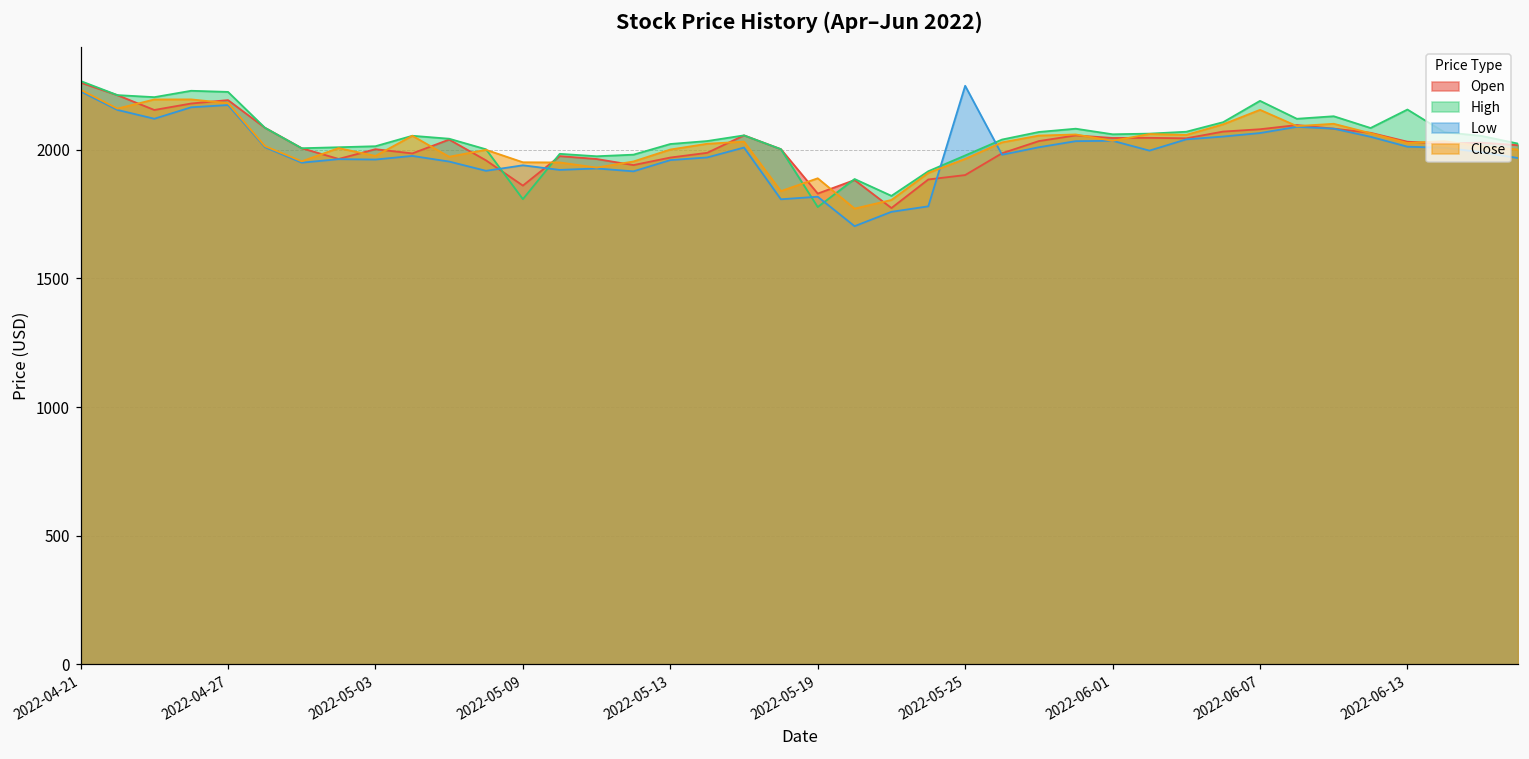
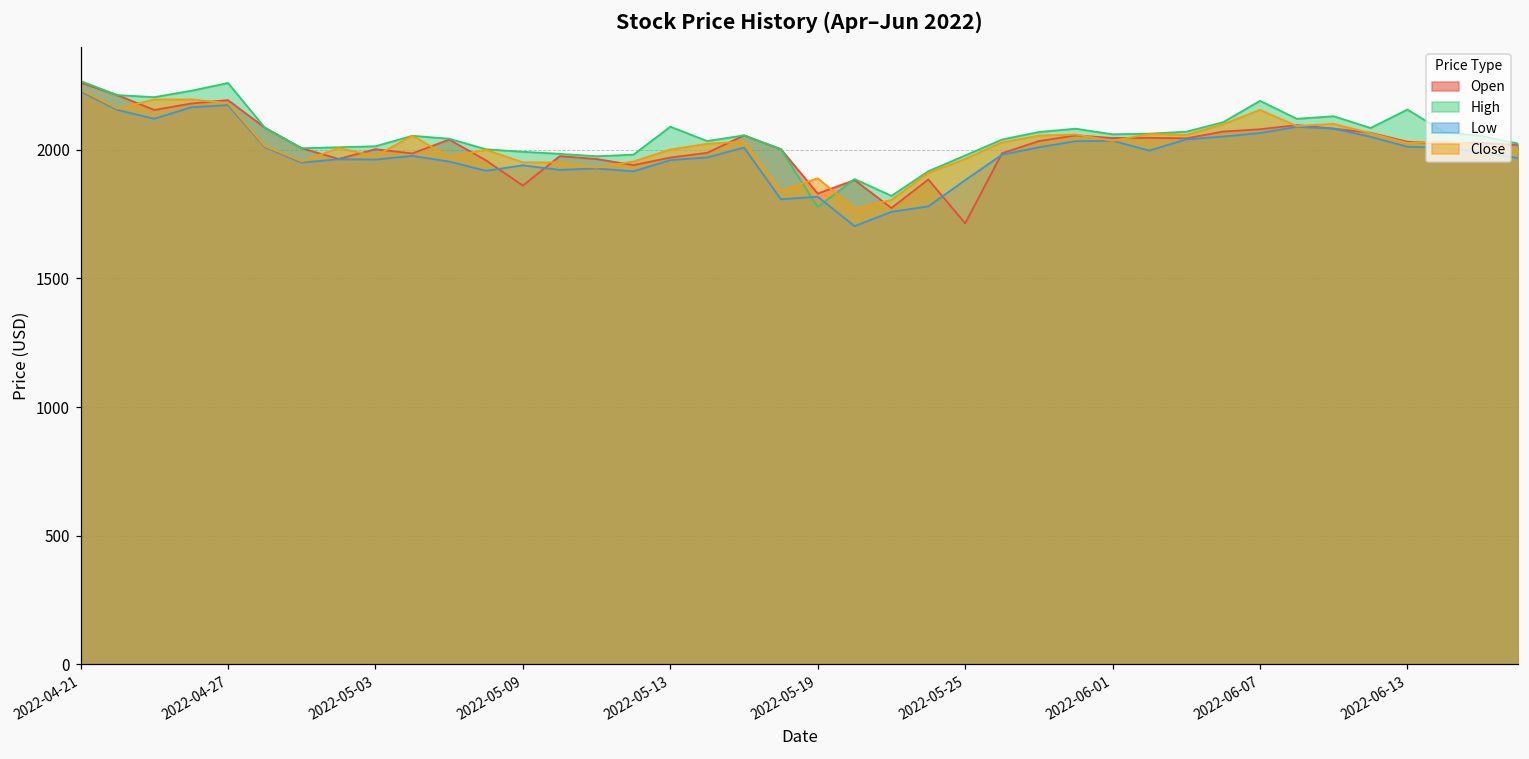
High, 2022-04-27: 2230 -> 2260
High, 2022-05-09: 1810 -> 1990
High, 2022-05-13: 2020 -> 2090
Open, 2022-05-25: 1900 -> 1710
Low, 2022-05-25: 2250 -> 1880
